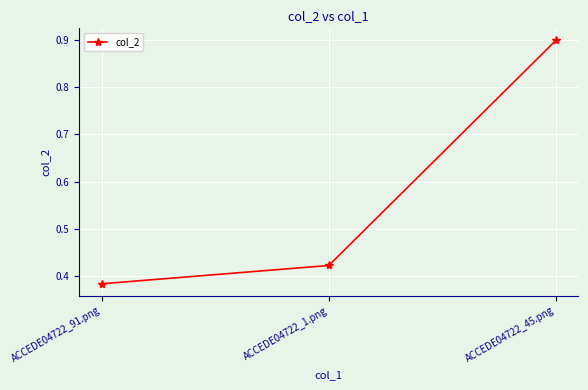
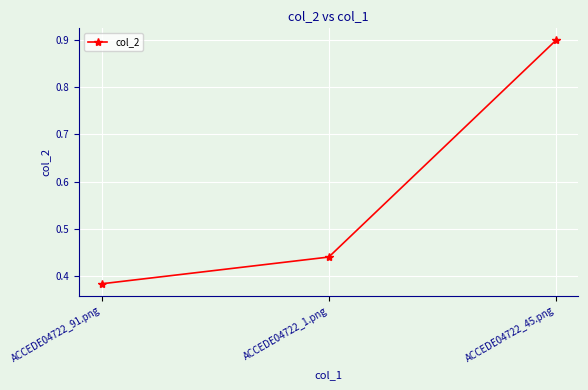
ACCEDE04722_1.png: 0.42 -> 0.44
